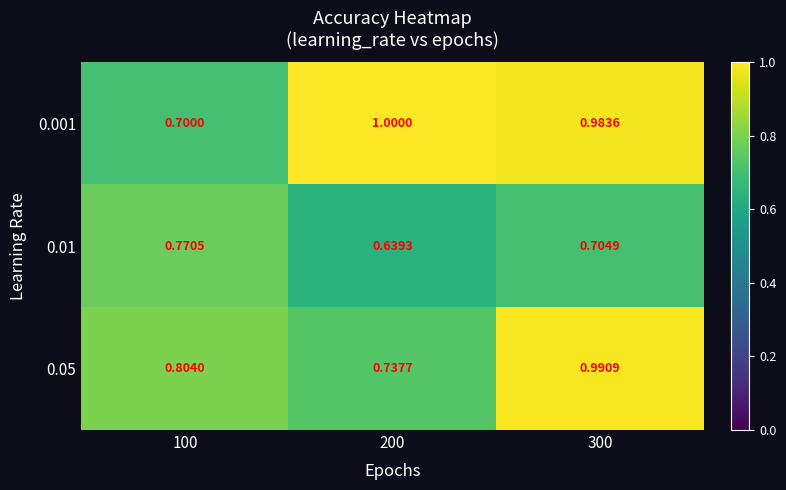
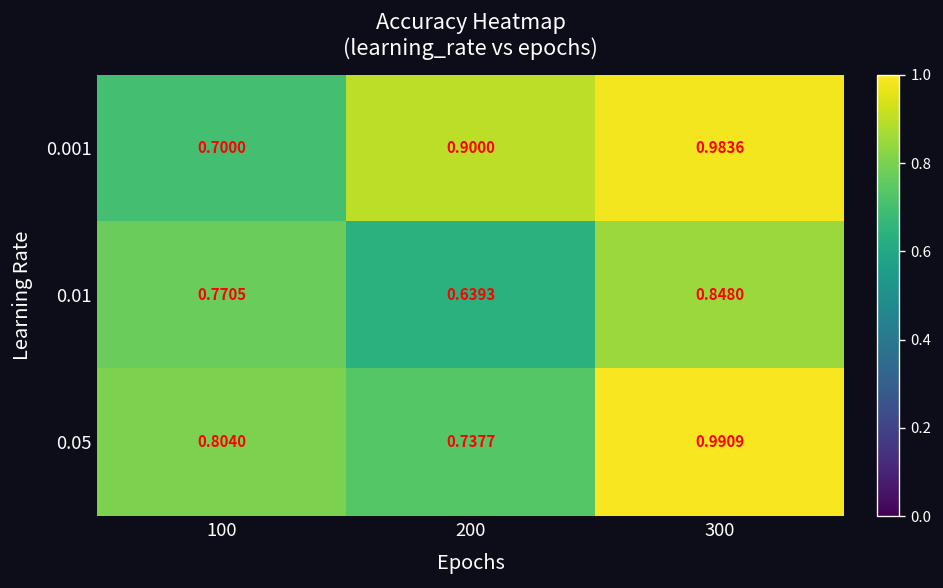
0.001, 200: 1.0000 -> 0.9000
0.01, 300: 0.7049 -> 0.8480
